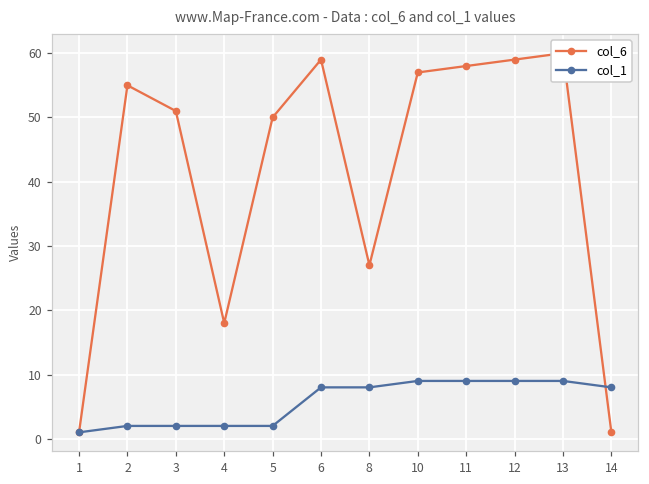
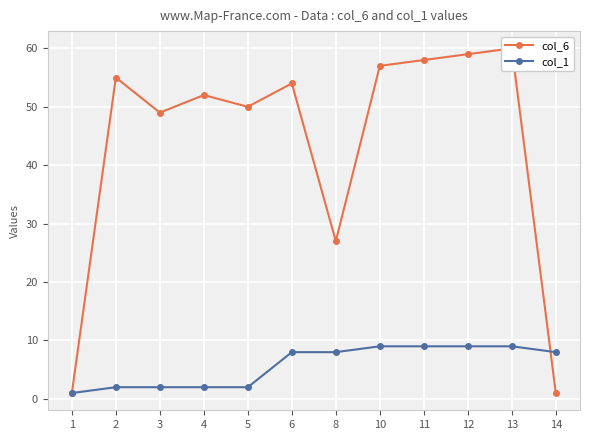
col_6, 3: 51 -> 49
col_6, 4: 18 -> 52
col_6, 6: 59 -> 54
